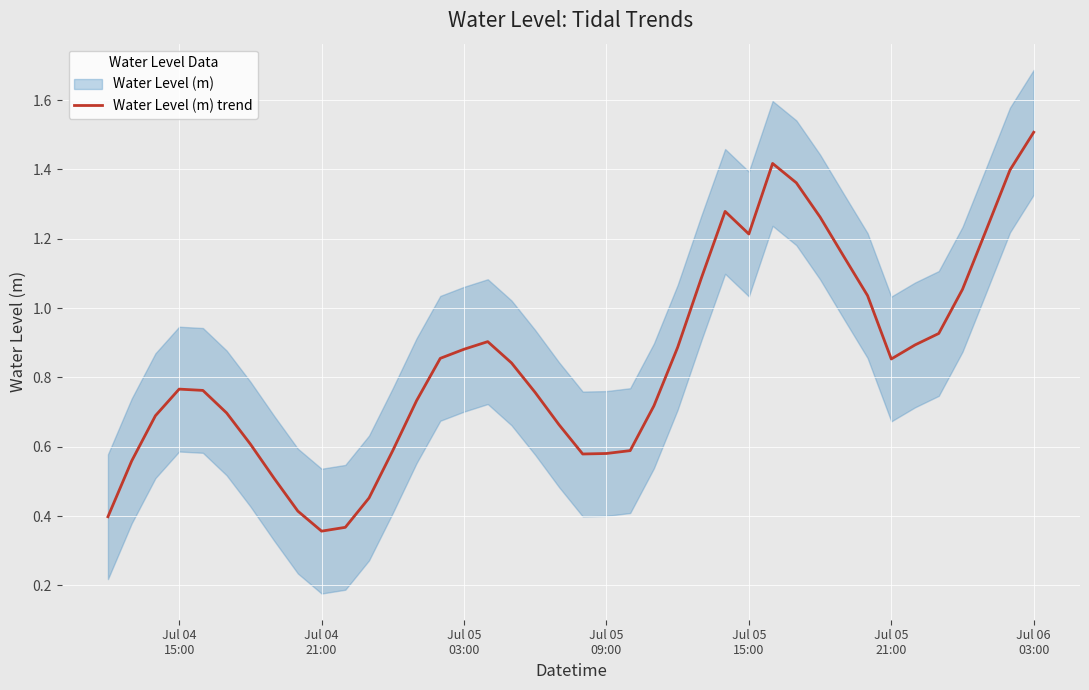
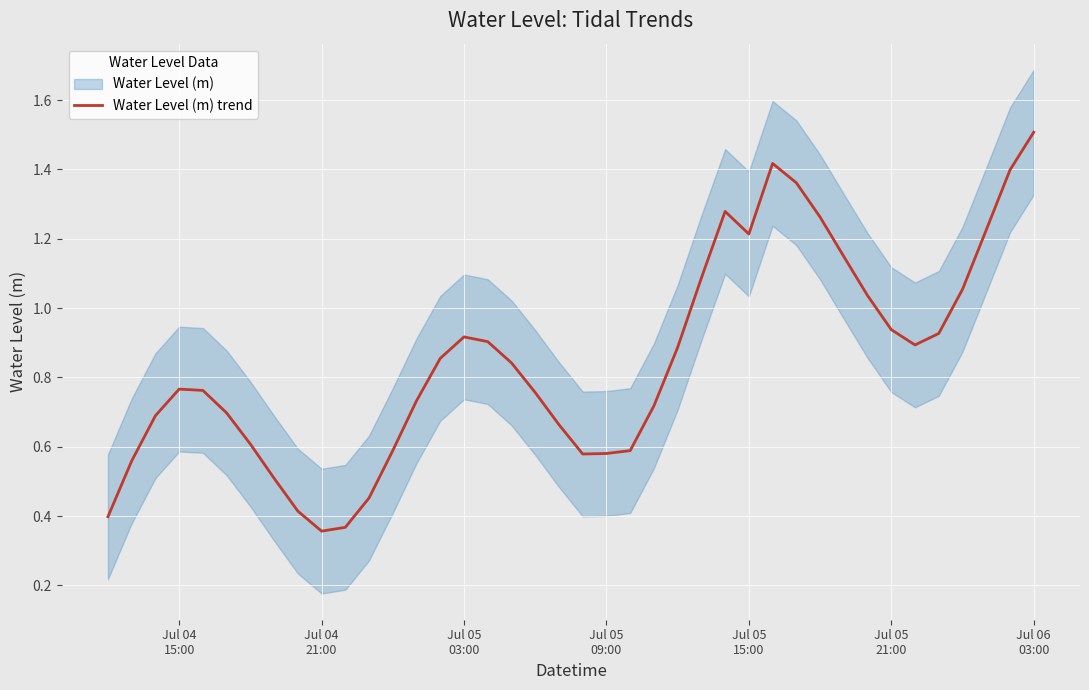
Water Level (m) trend, Jul 05 03:00: 0.88 -> 0.92
Water Level (m) trend, Jul 05 21:00: 0.85 -> 0.94
